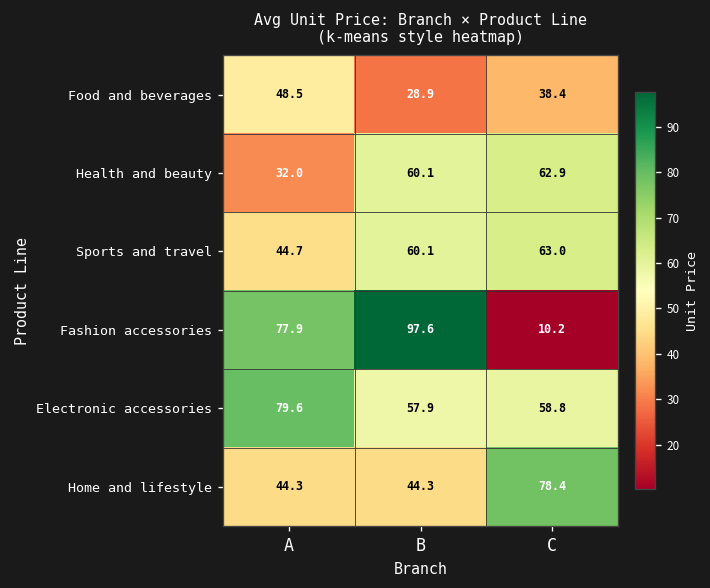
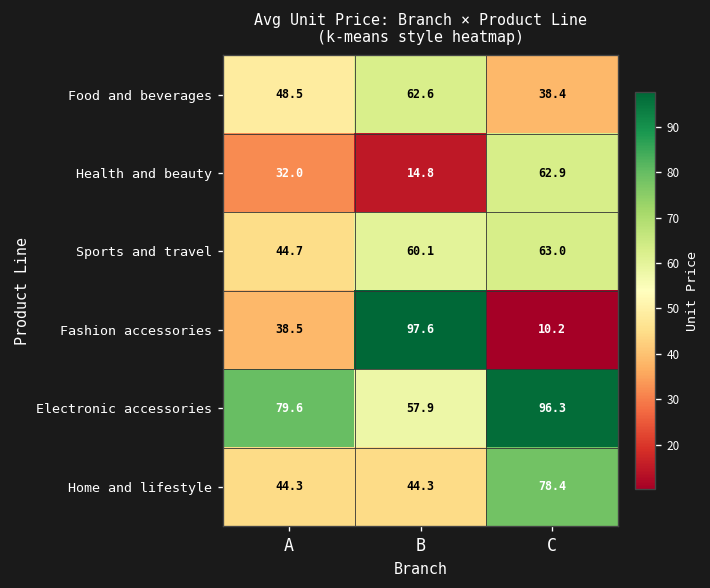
Food and beverages, B: 28.9 -> 62.6
Health and beauty, B: 60.1 -> 14.8
Fashion accessories, A: 77.9 -> 38.5
Electronic accessories, C: 58.8 -> 96.3
